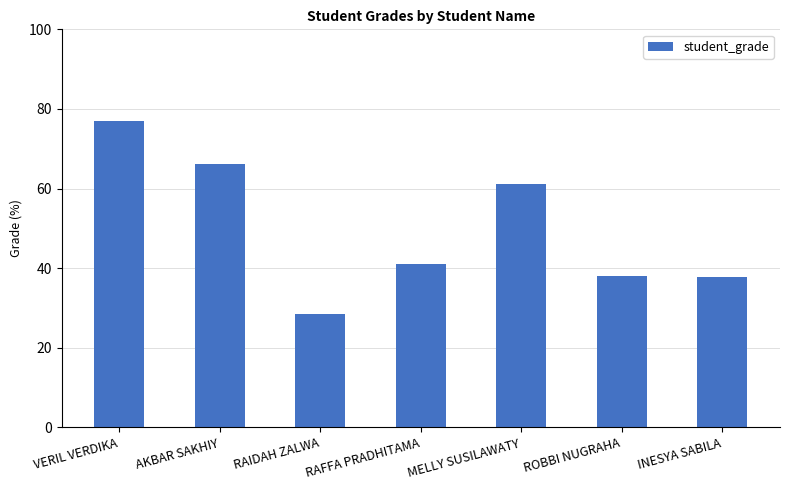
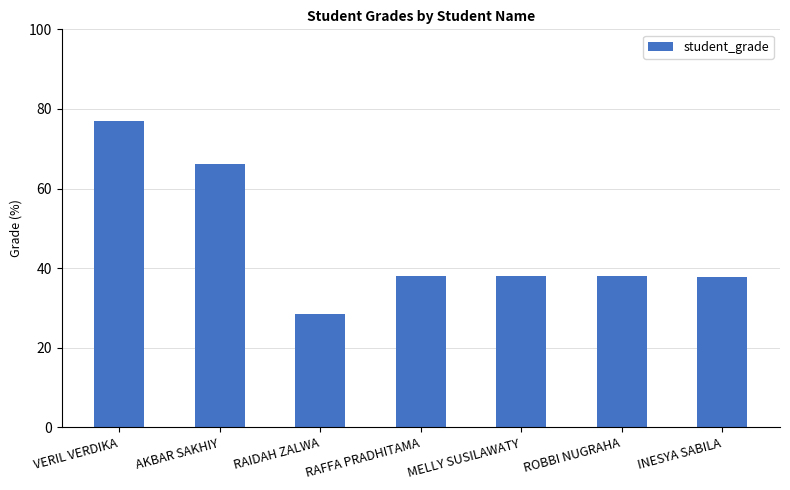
RAFFA PRADHITAMA: 41 -> 38
MELLY SUSILAWATY: 61 -> 38
